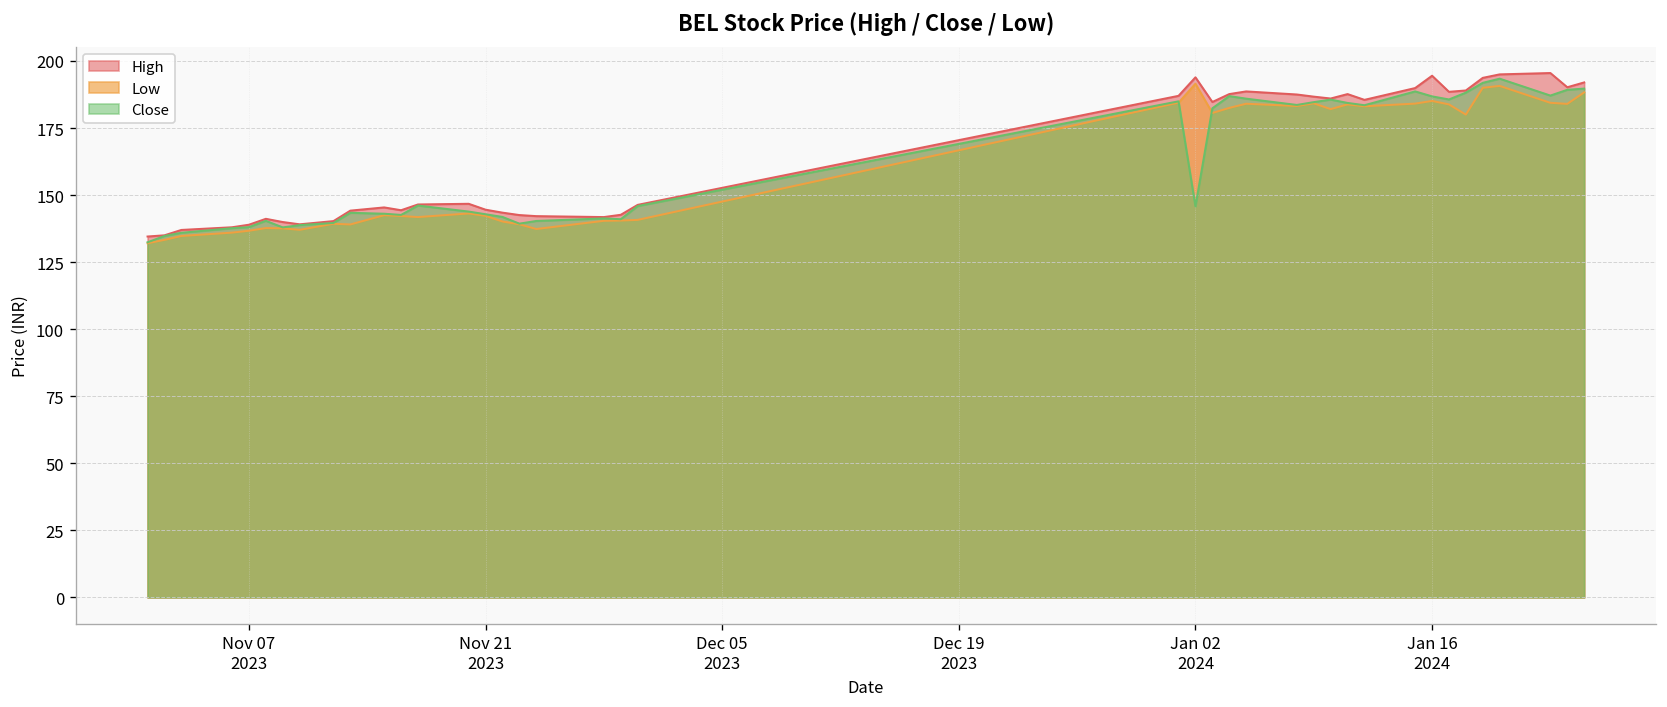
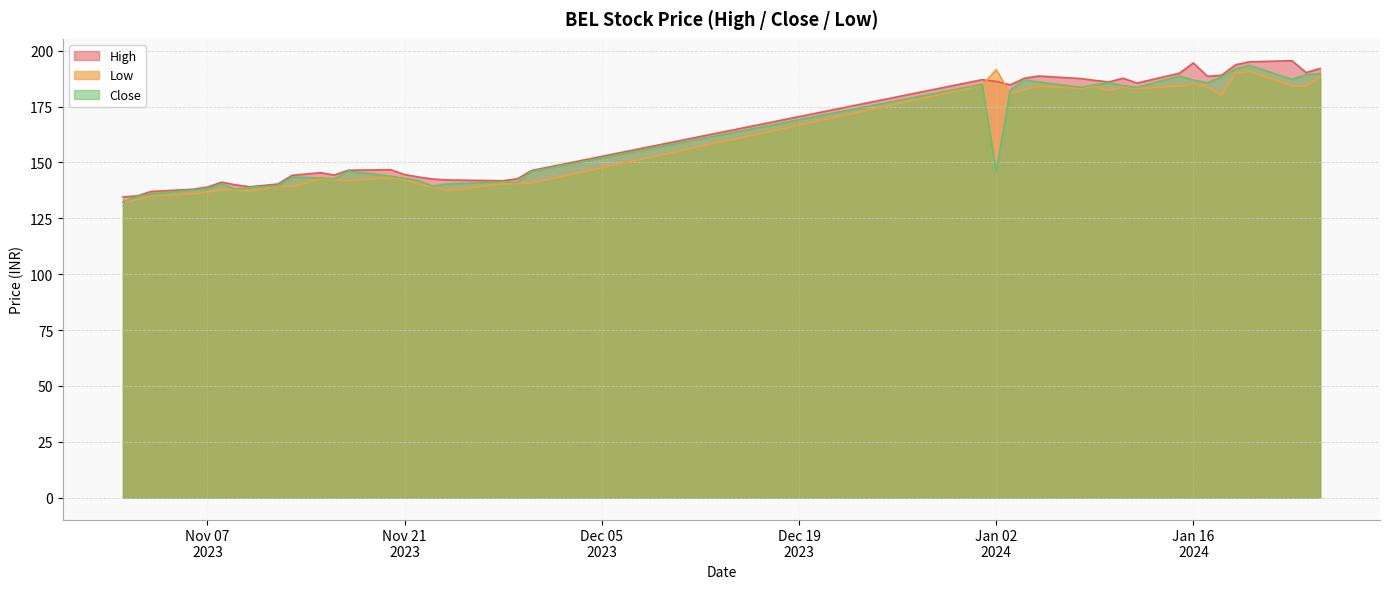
High, Jan 02 2024: 194 -> 186
